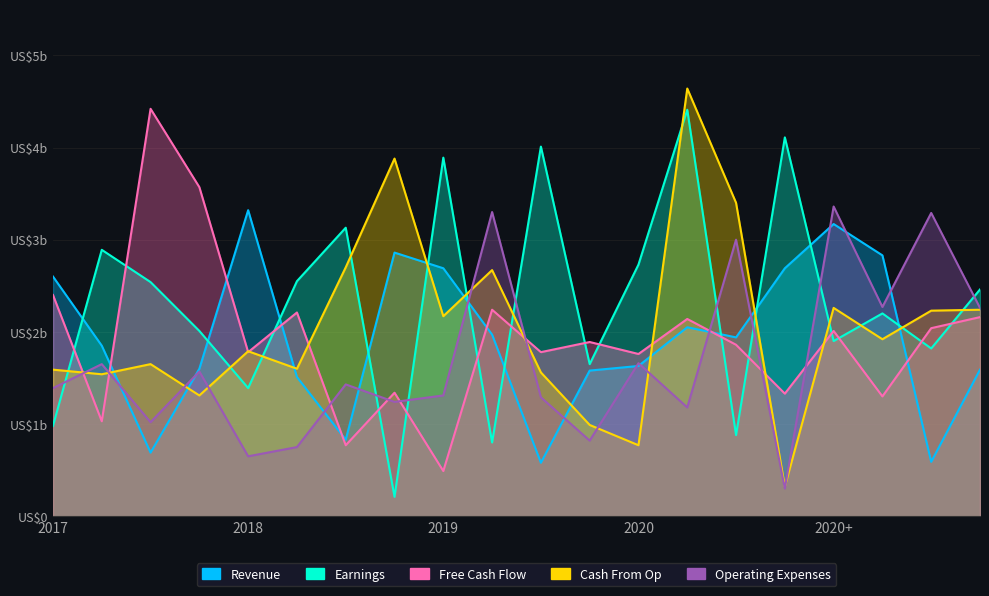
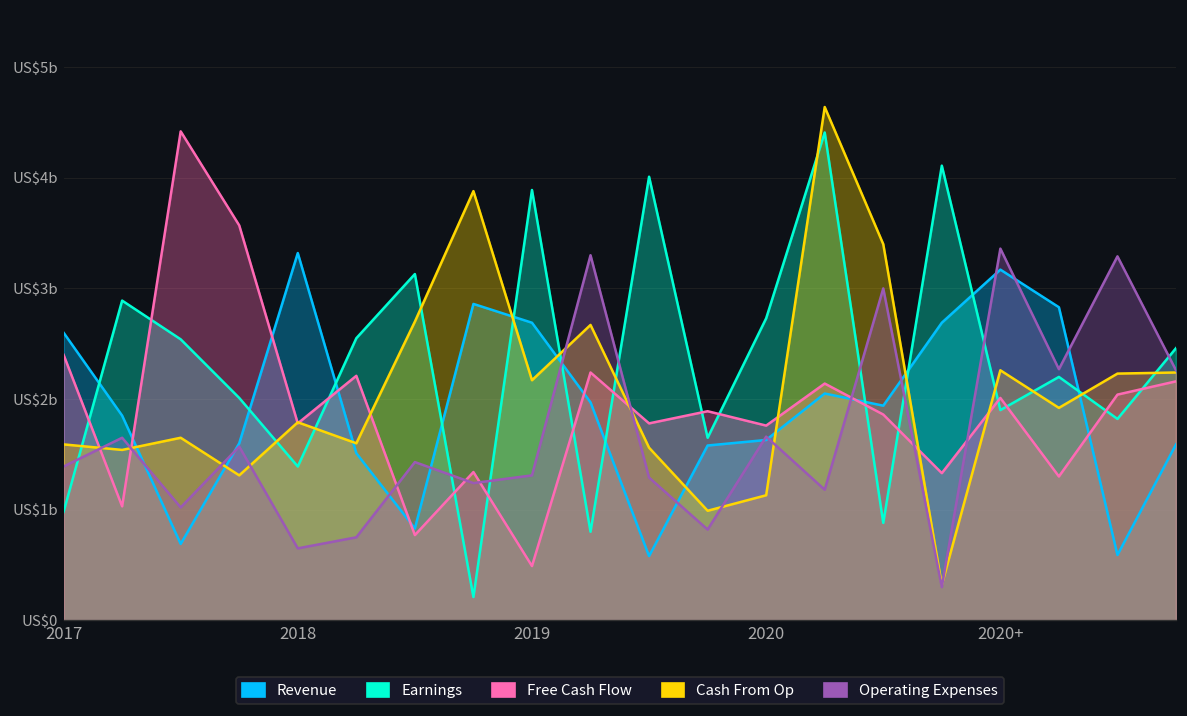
Cash From Op, 2020: US$0.8b -> US$1.1b
